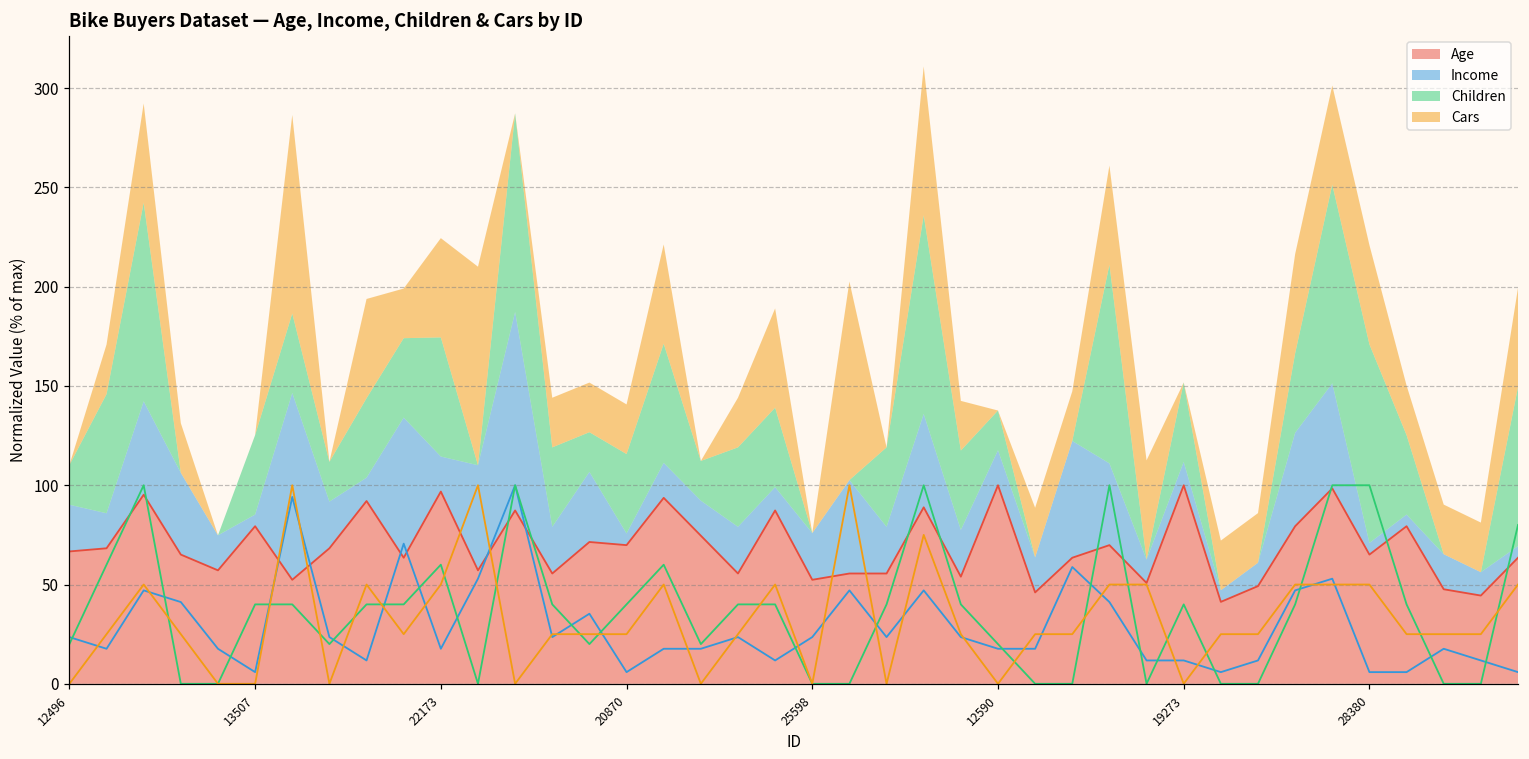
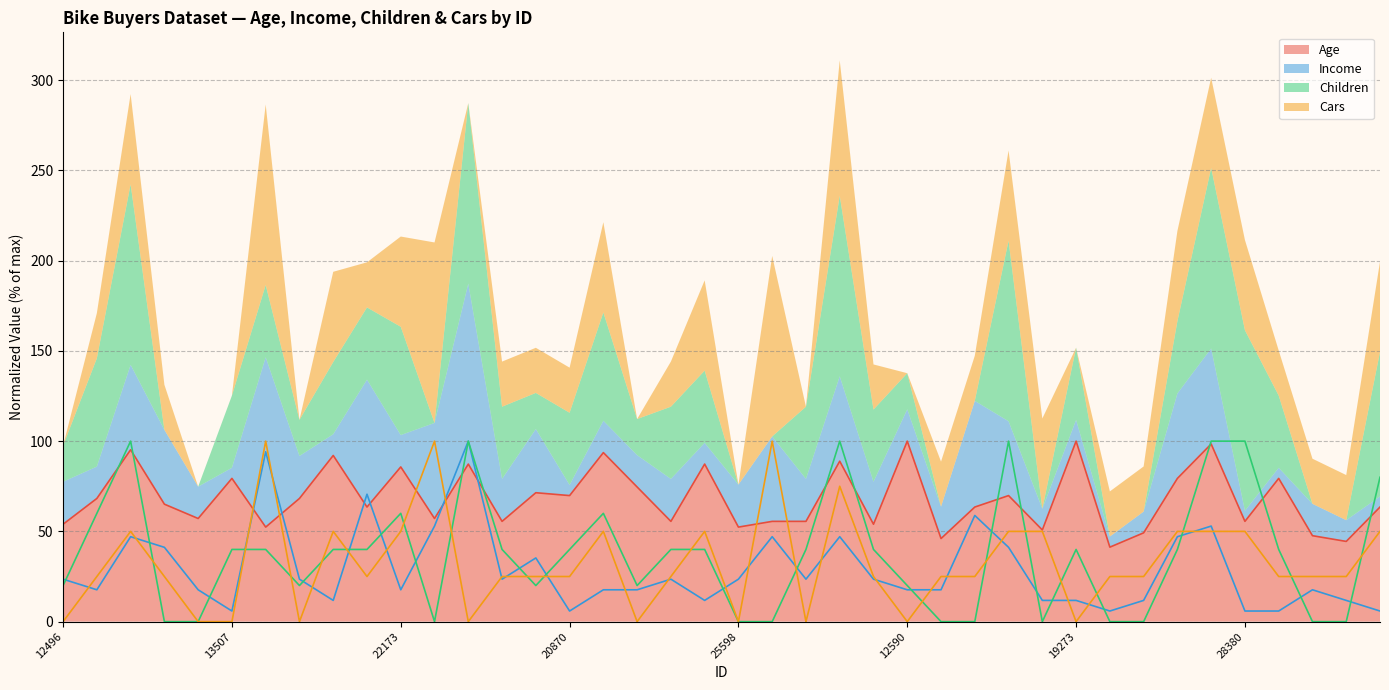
Age, 12496: 67 -> 54
Age, 22173: 97 -> 86
Age, 28380: 65 -> 56
